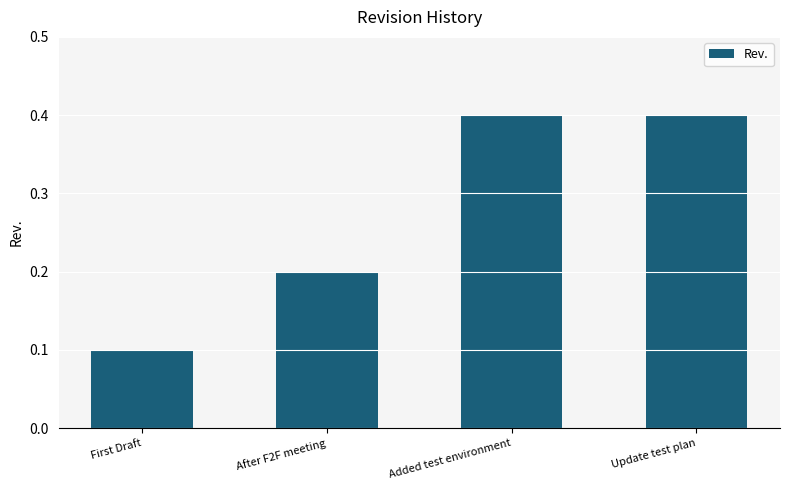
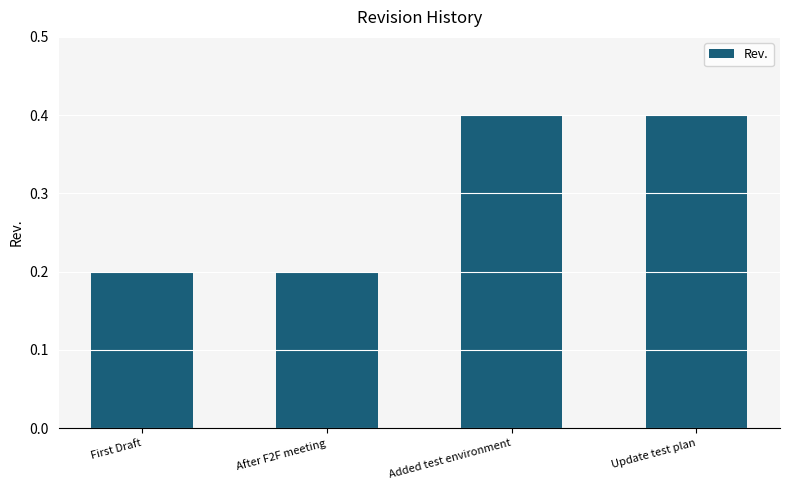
First Draft: 0.1 -> 0.2
